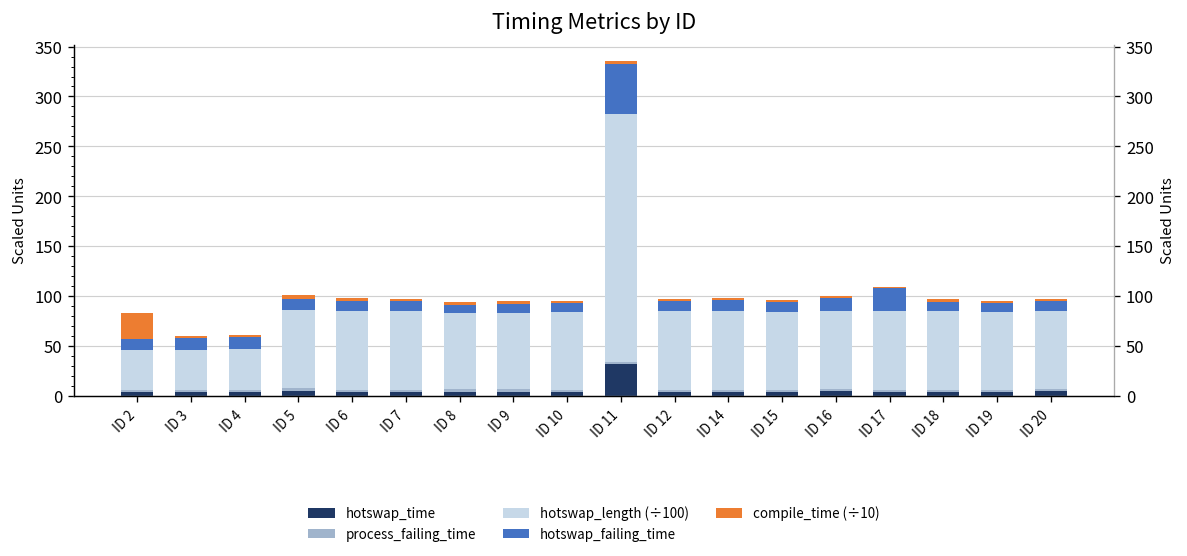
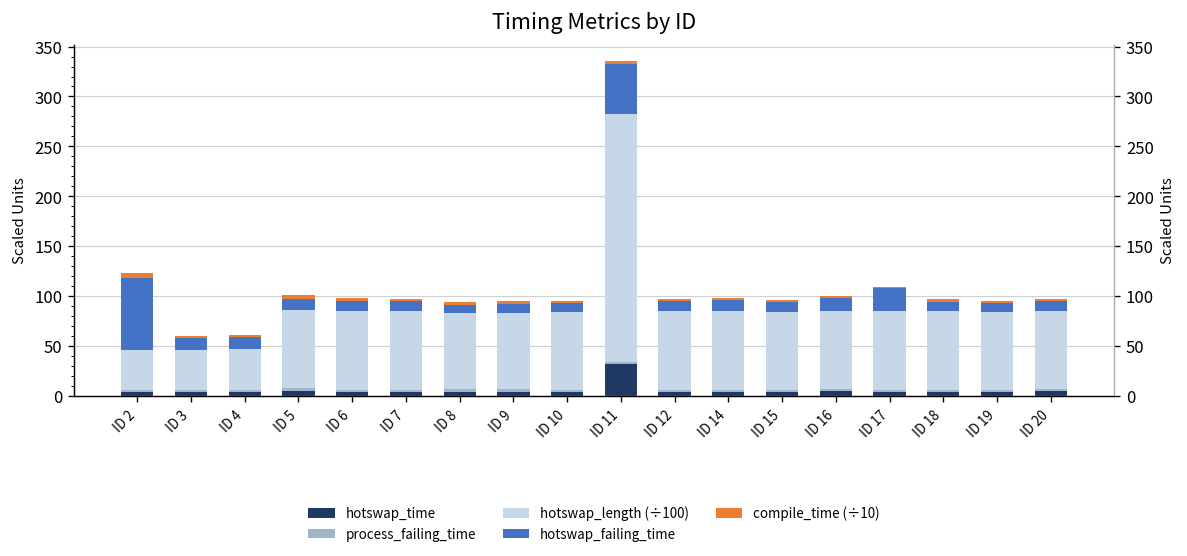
hotswap_failing_time, ID 2: 10 -> 70
compile_time (÷10), ID 2: 30 -> 10
